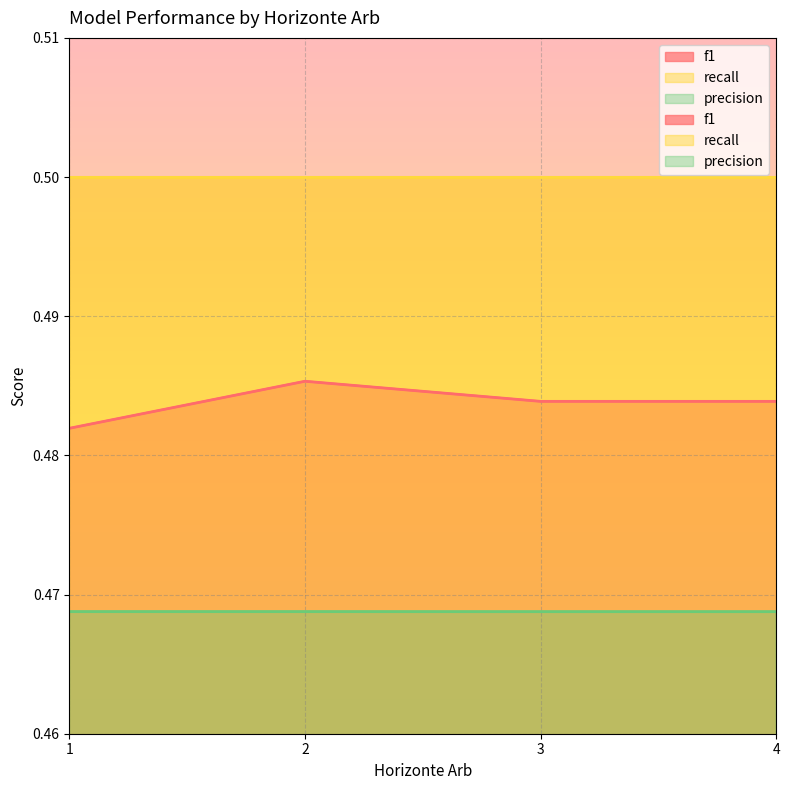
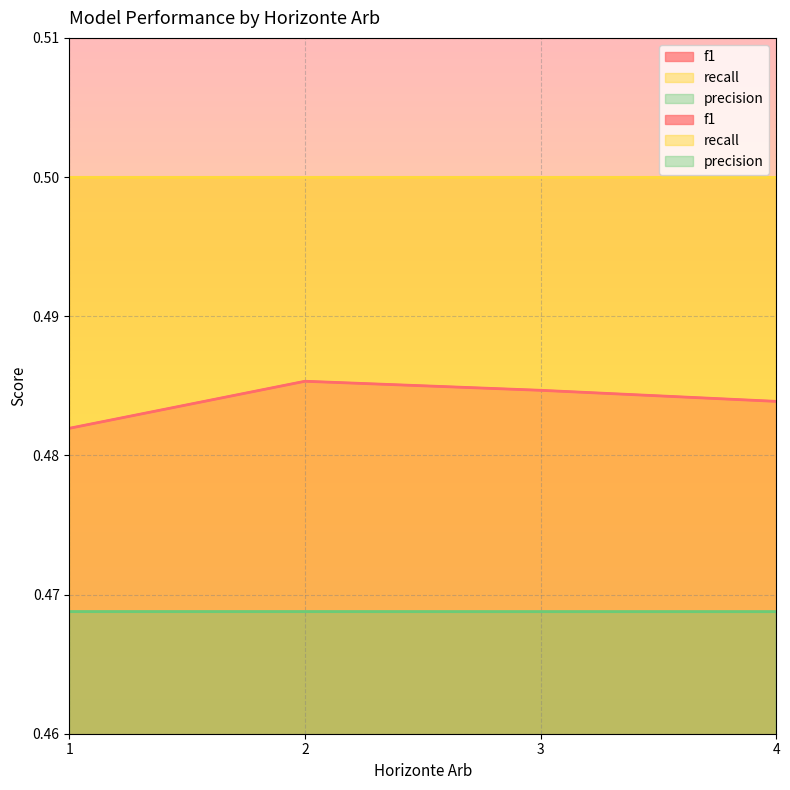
f1, 3: 0.4839 -> 0.4847
